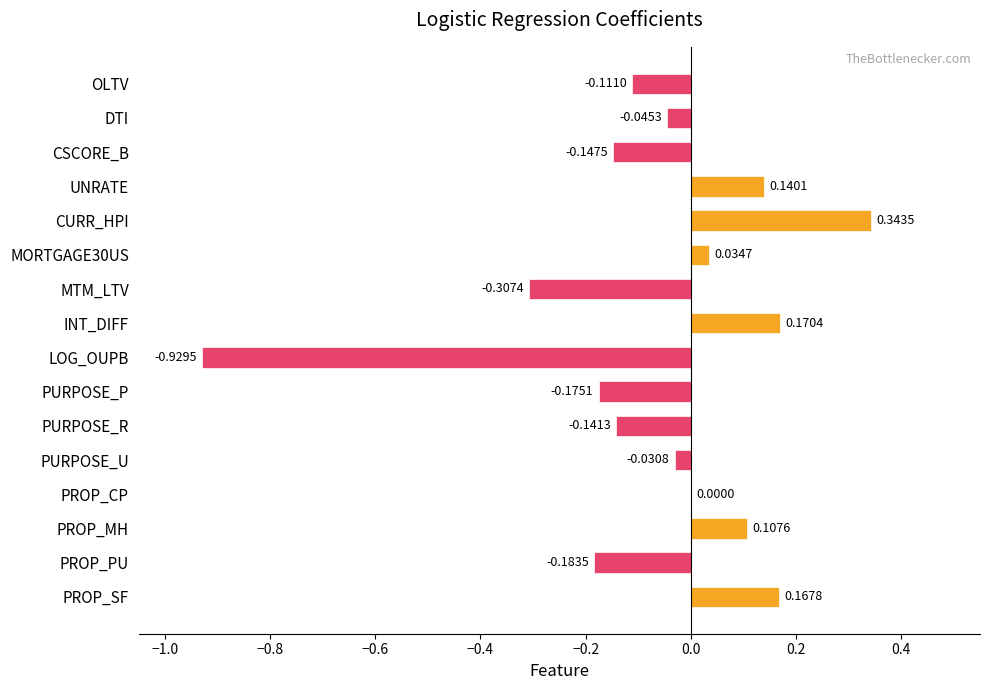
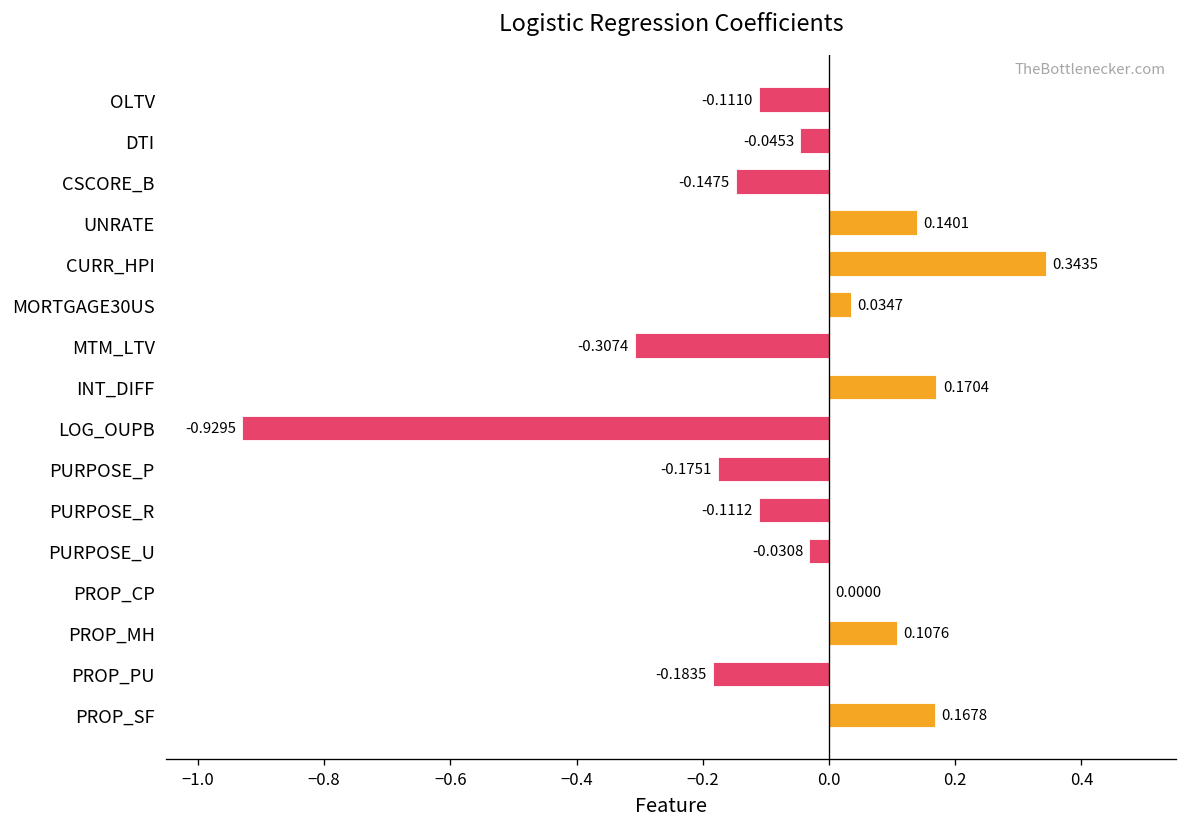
PURPOSE_R: -0.1413 -> -0.1112
